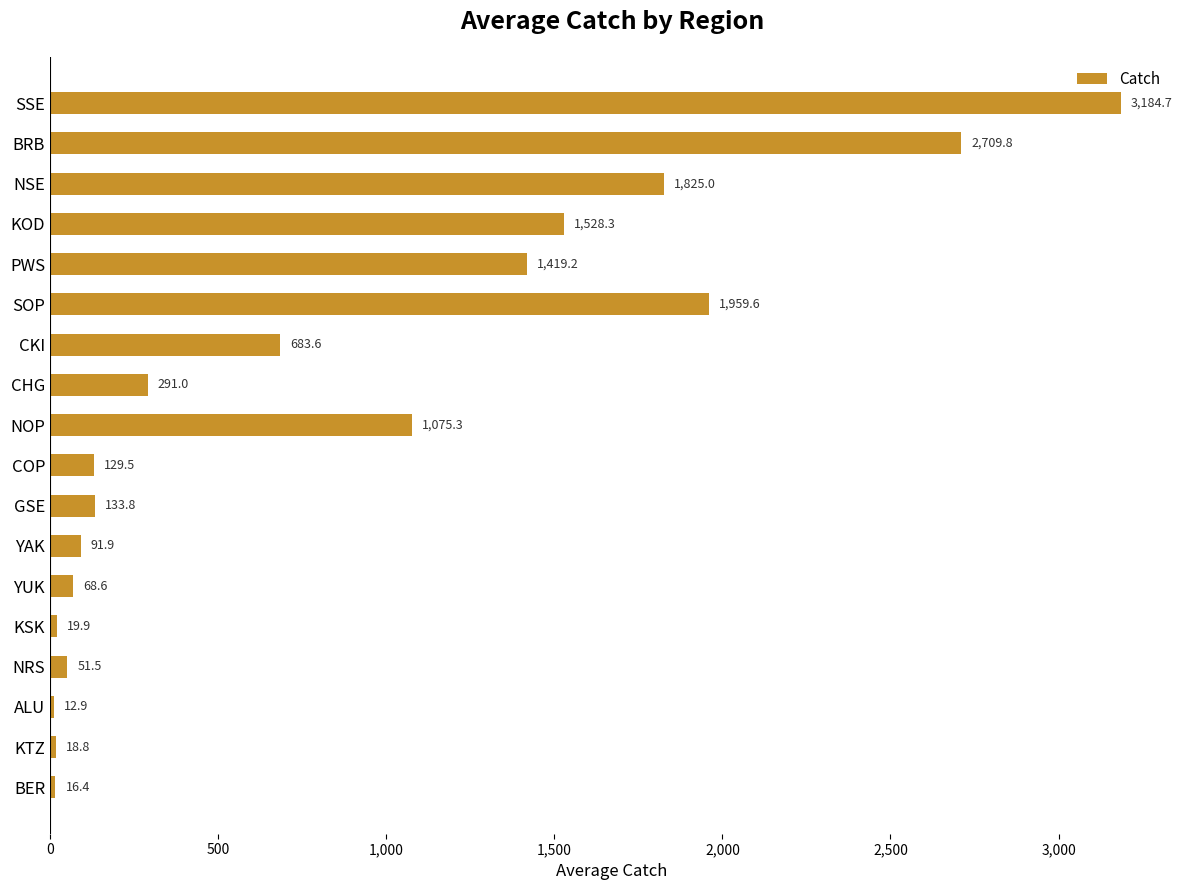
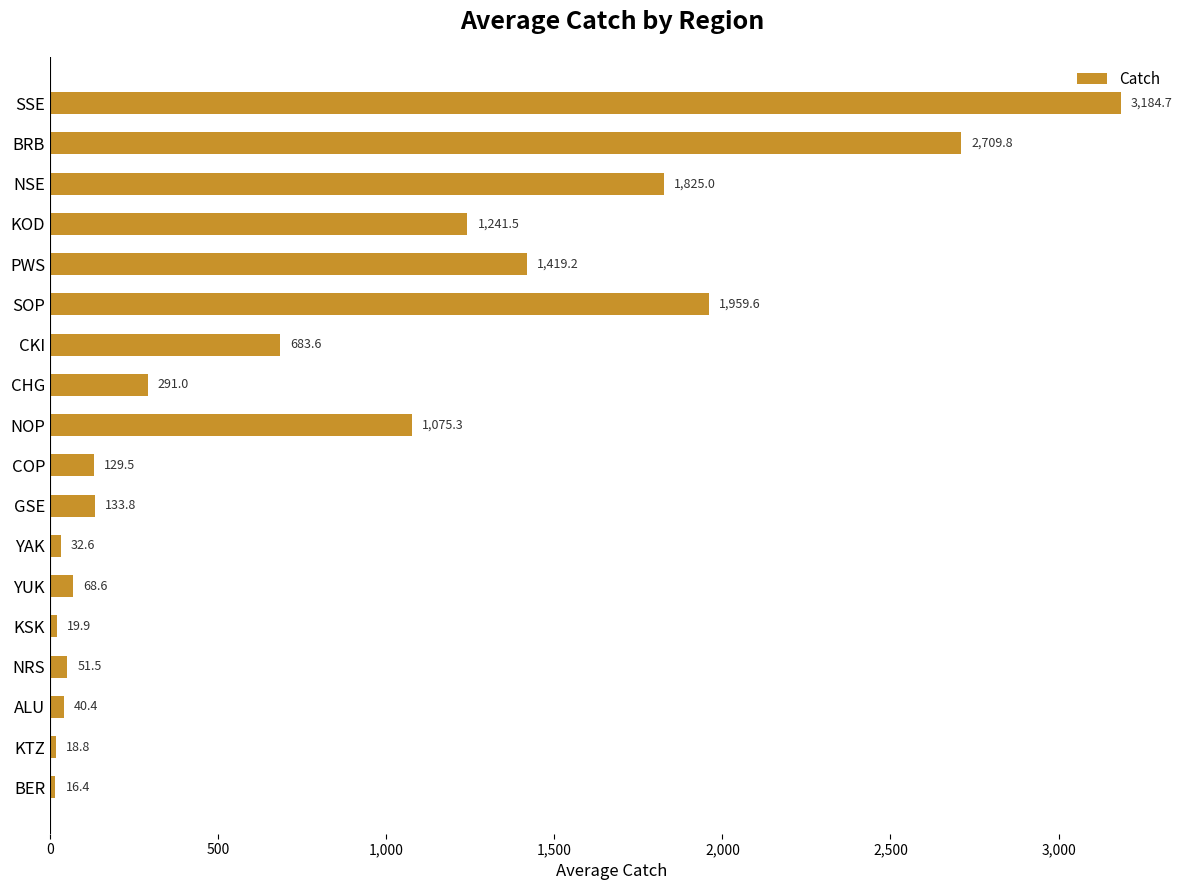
KOD: 1,528.3 -> 1,241.5
YAK: 91.9 -> 32.6
ALU: 12.9 -> 40.4
